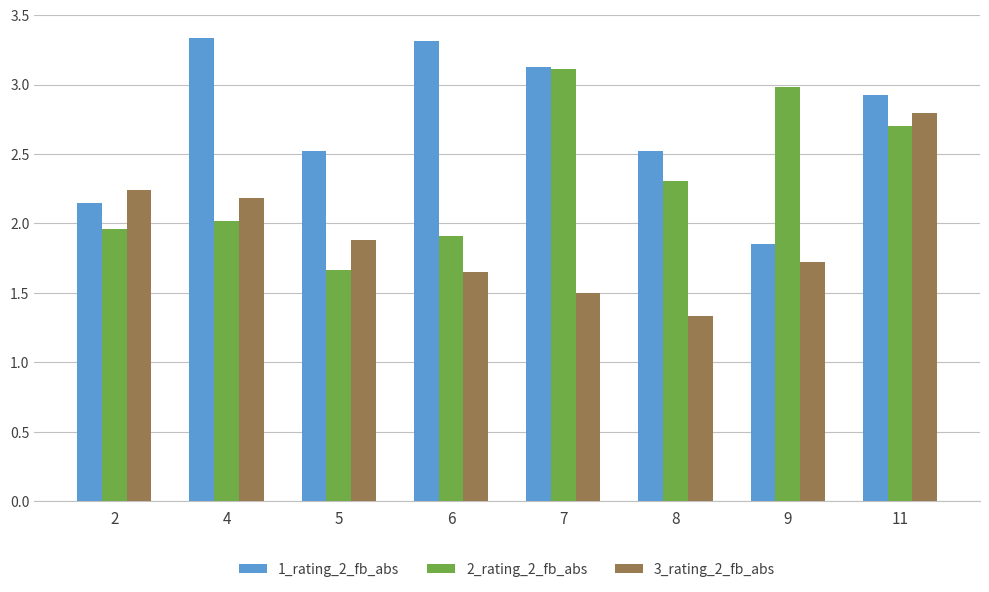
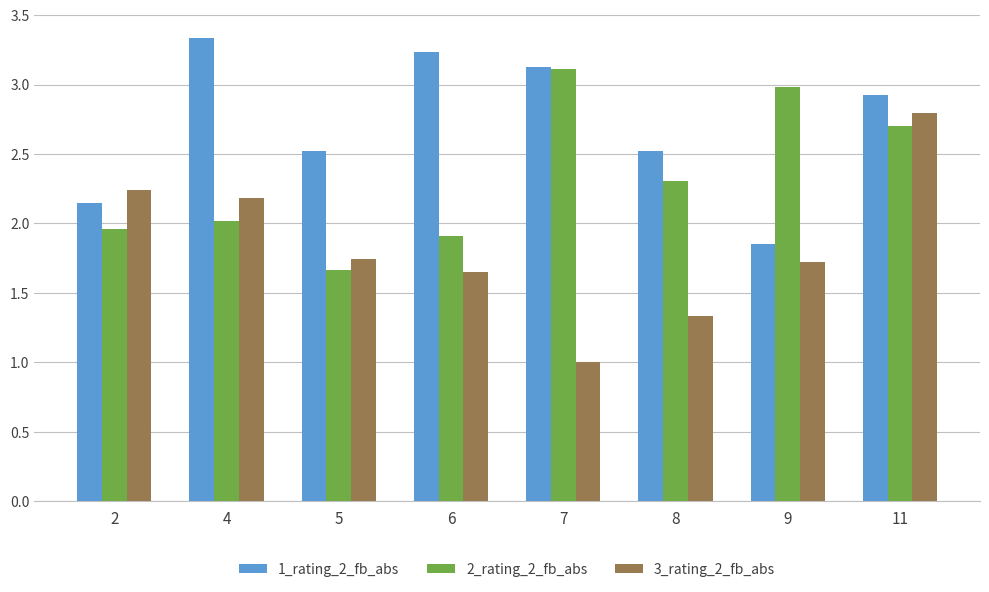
3_rating_2_fb_abs, 5: 1.88 -> 1.74
1_rating_2_fb_abs, 6: 3.31 -> 3.24
3_rating_2_fb_abs, 7: 1.5 -> 1.0
